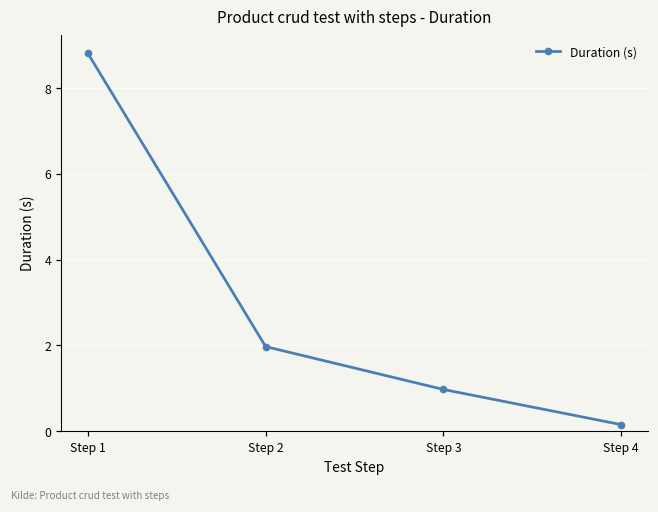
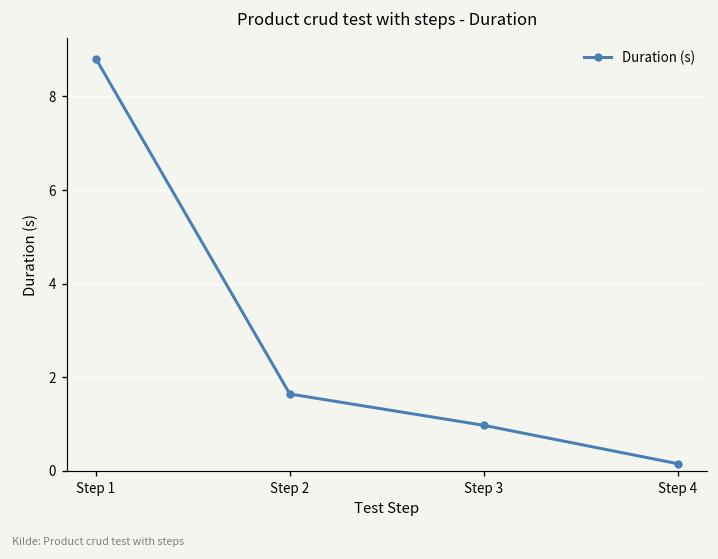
Step 2: 2.0 -> 1.6
